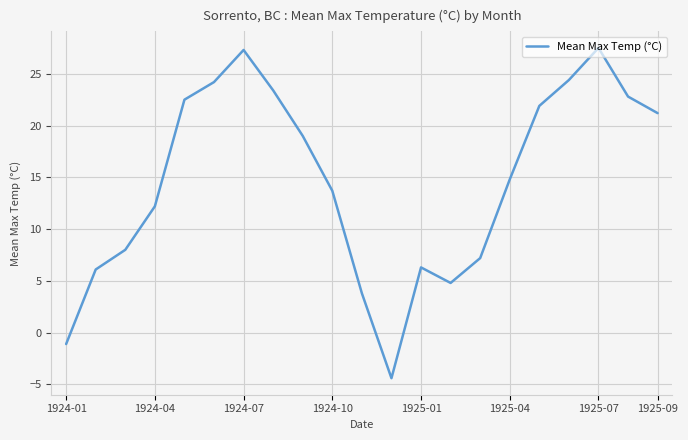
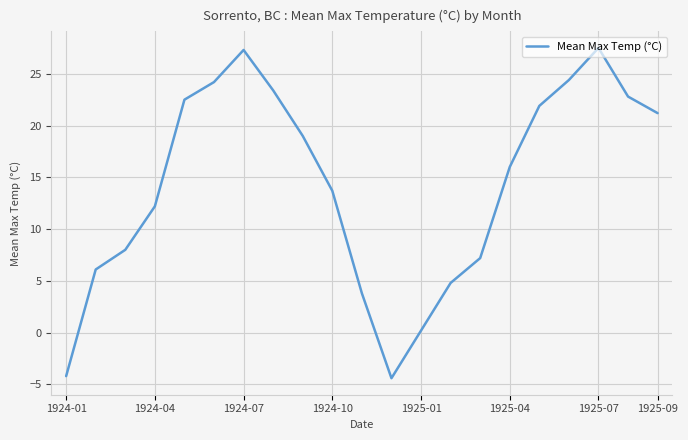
1924-01: -1.1 -> -4.2
1925-01: 6.3 -> 0.2
1925-04: 14.8 -> 16.0
